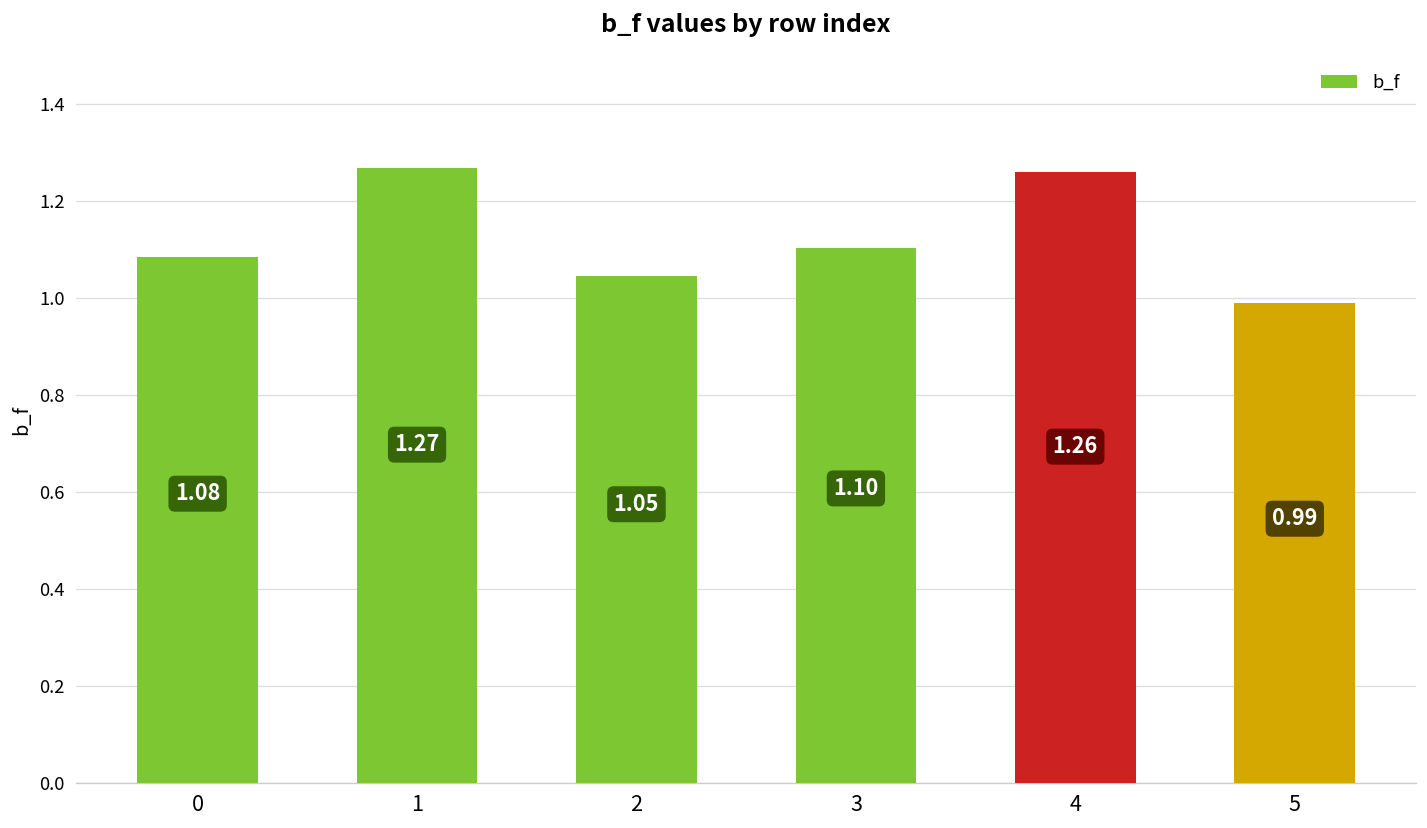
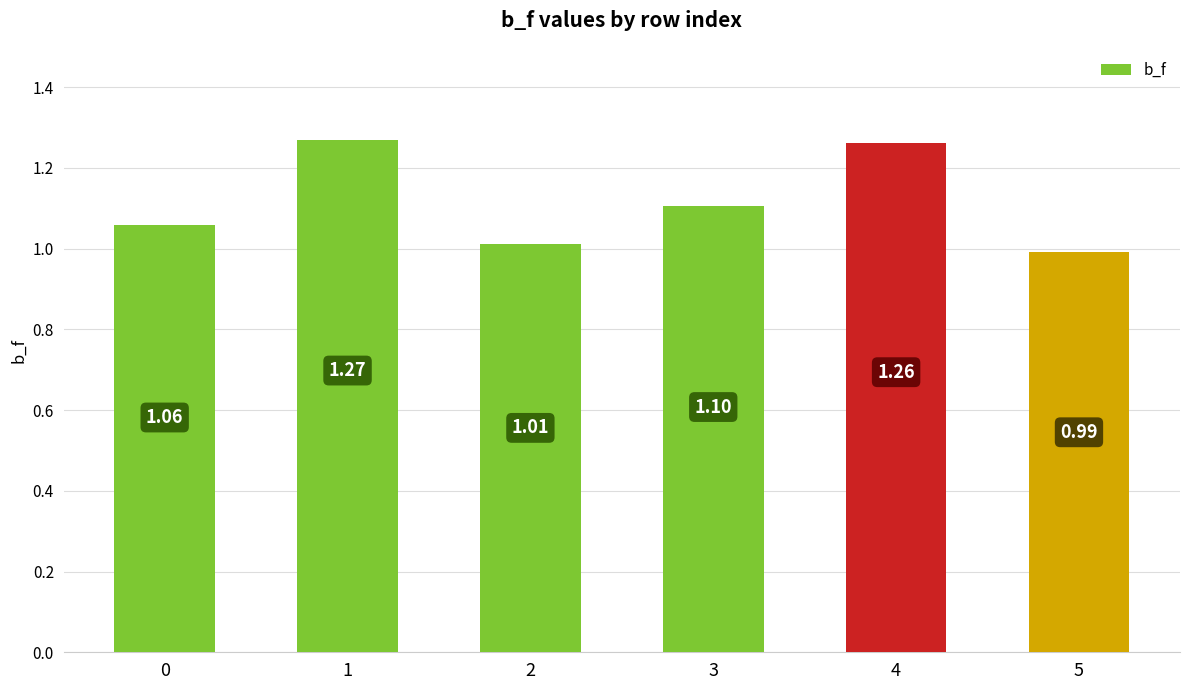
0: 1.08 -> 1.06
2: 1.05 -> 1.01
